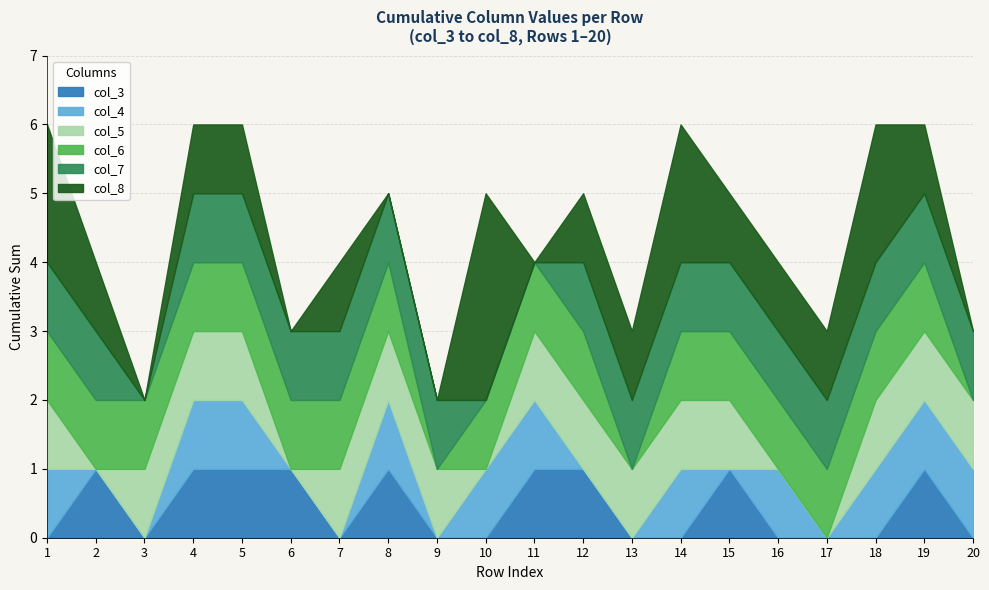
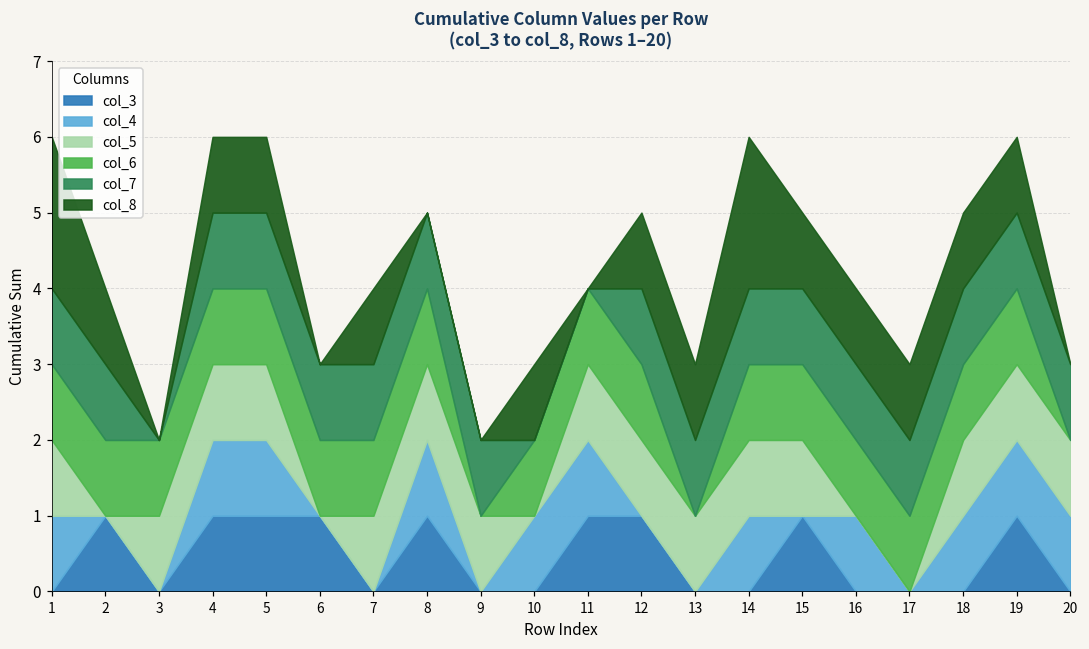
col_8, 10: 3 -> 1
col_8, 18: 2 -> 1
